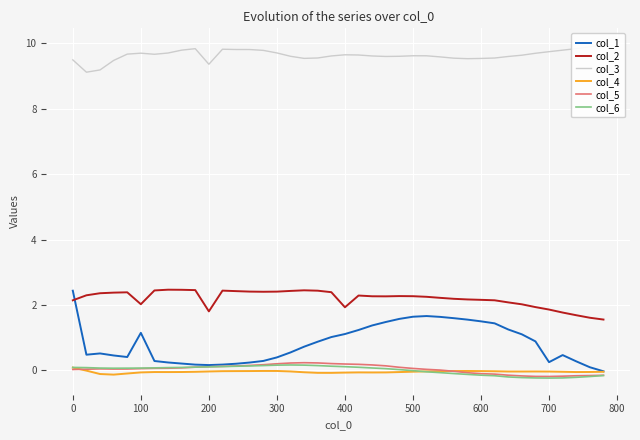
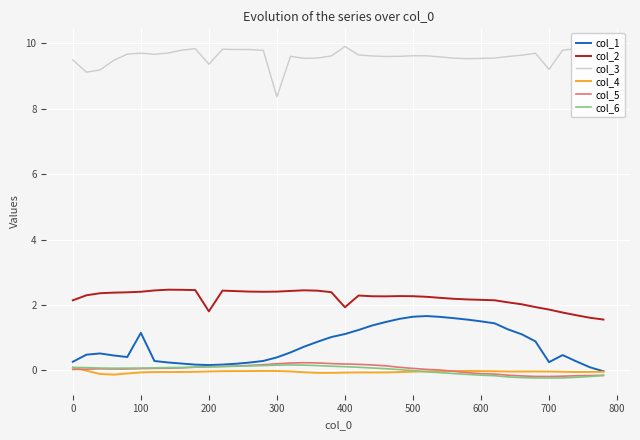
col_1, 0: 2.4 -> 0.3
col_2, 100: 2.0 -> 2.4
col_3, 300: 9.7 -> 8.4
col_3, 400: 9.6 -> 9.9
col_3, 700: 9.7 -> 9.2
